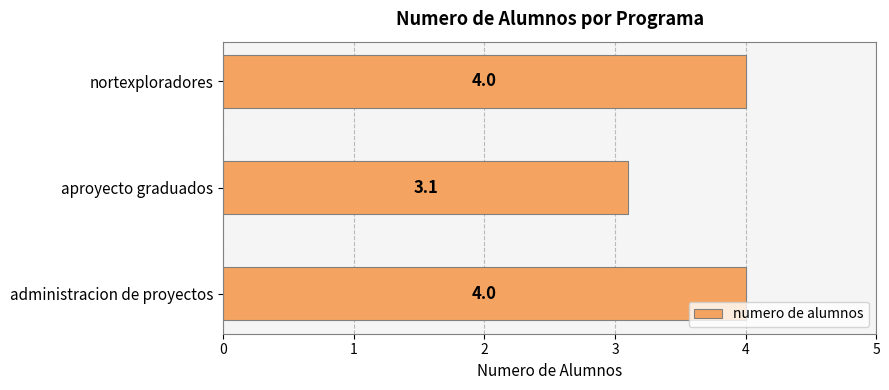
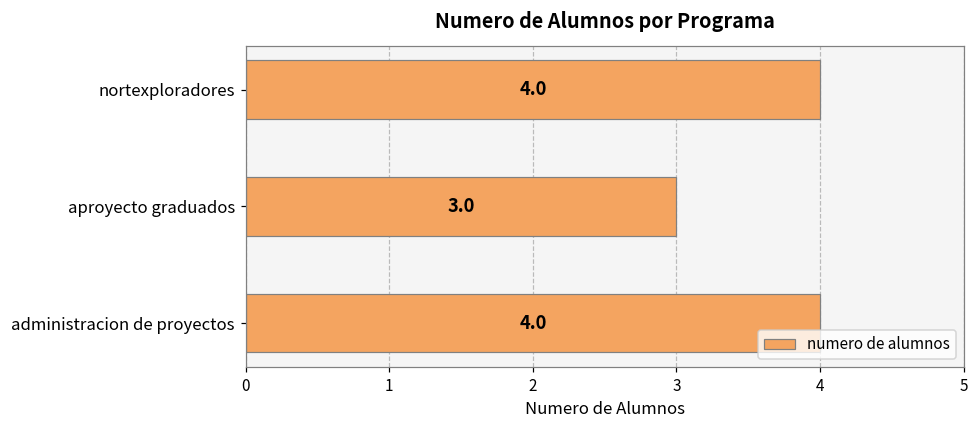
aproyecto graduados: 3.1 -> 3.0
